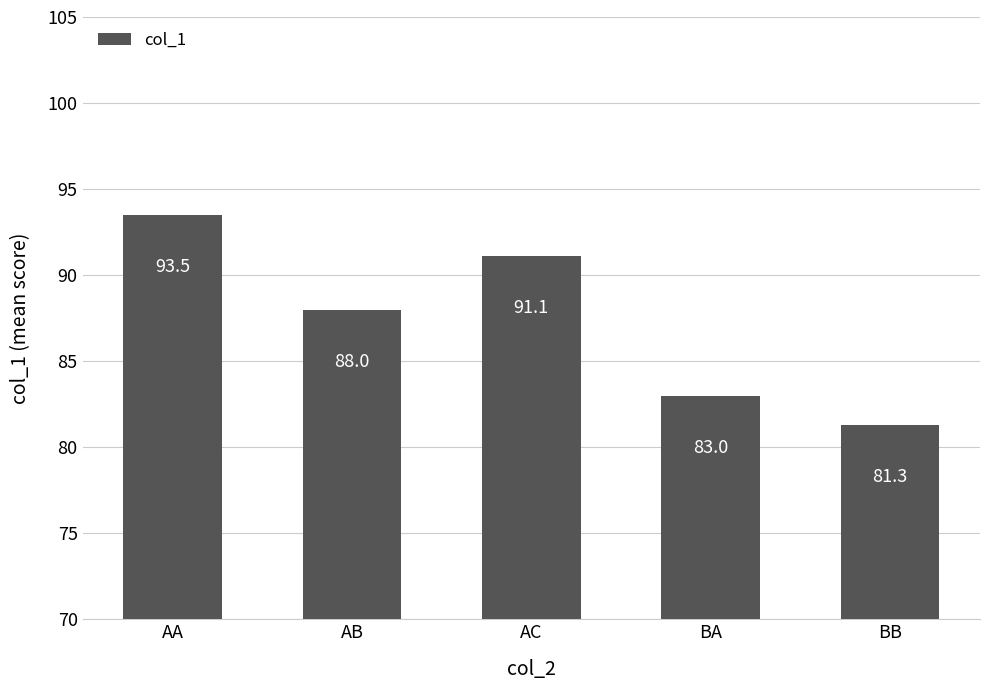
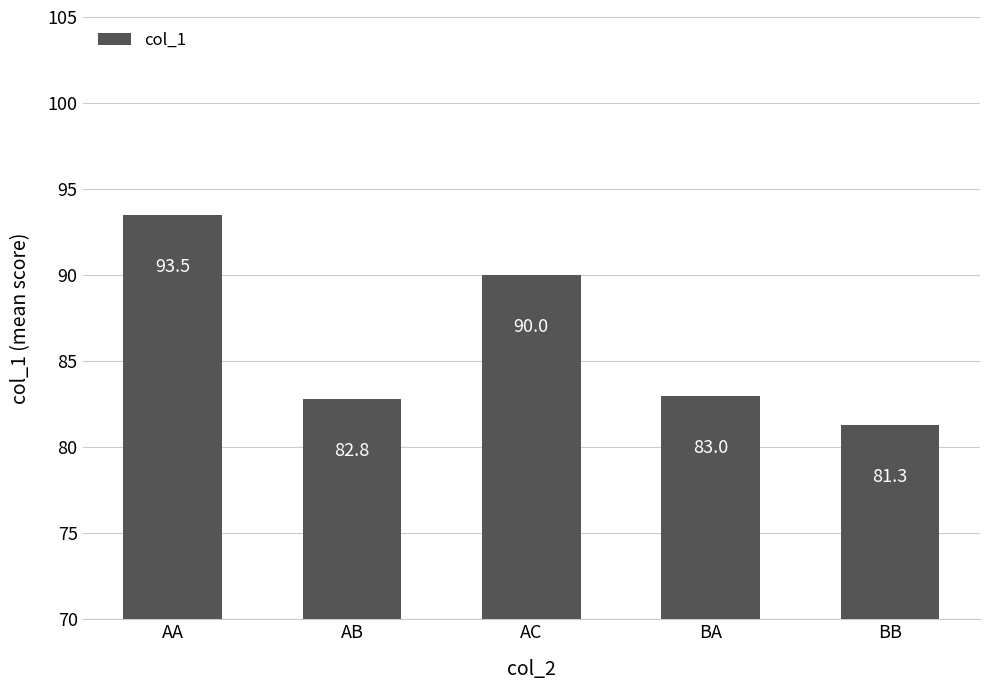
AB: 88.0 -> 82.8
AC: 91.1 -> 90.0
